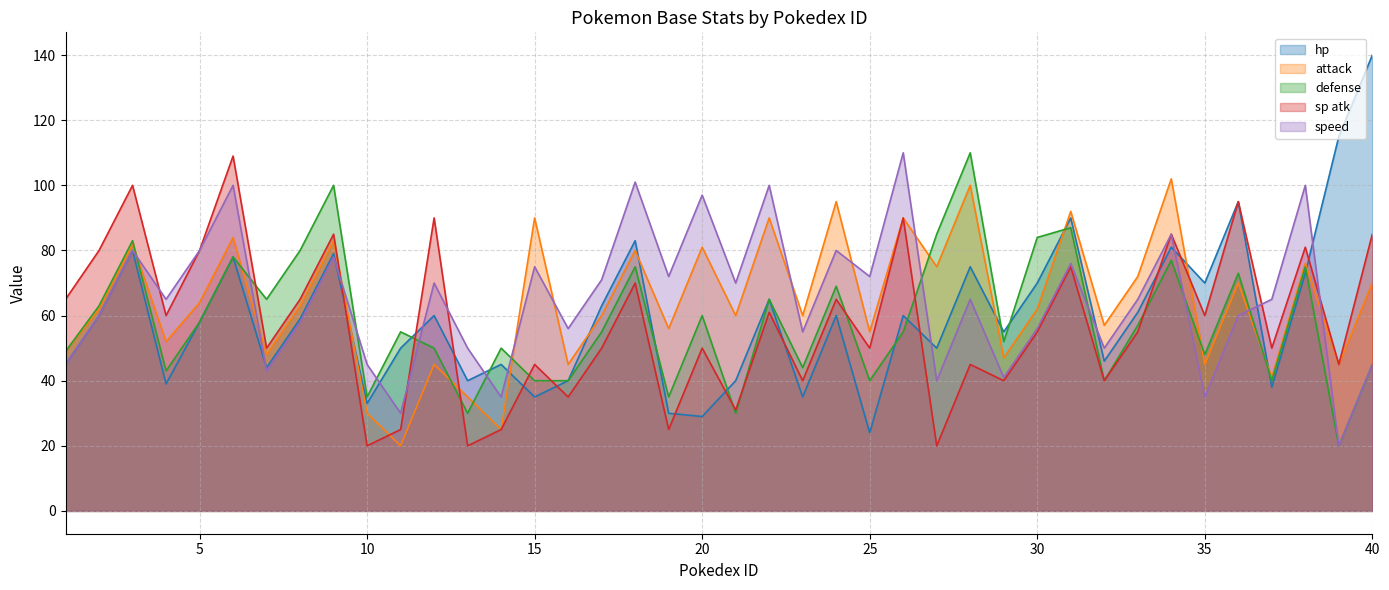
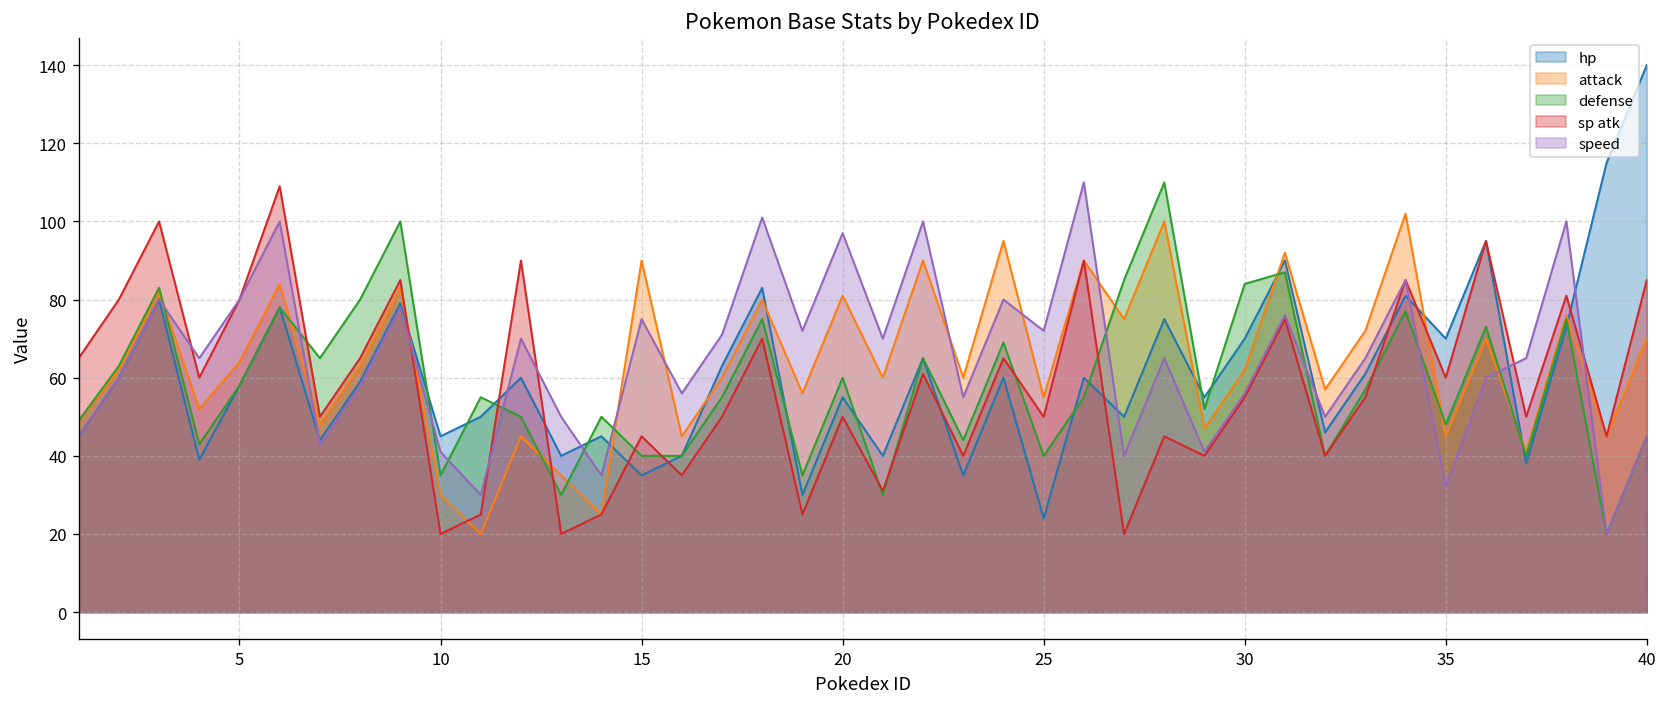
hp, 10: 33 -> 45
speed, 10: 45 -> 41
hp, 20: 29 -> 55
speed, 35: 35 -> 32
